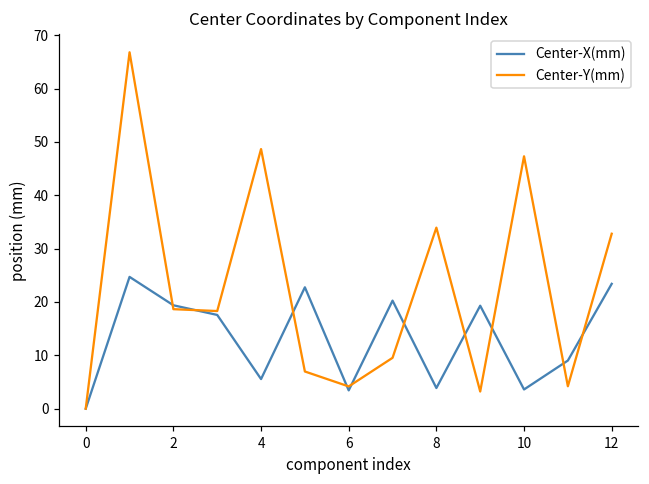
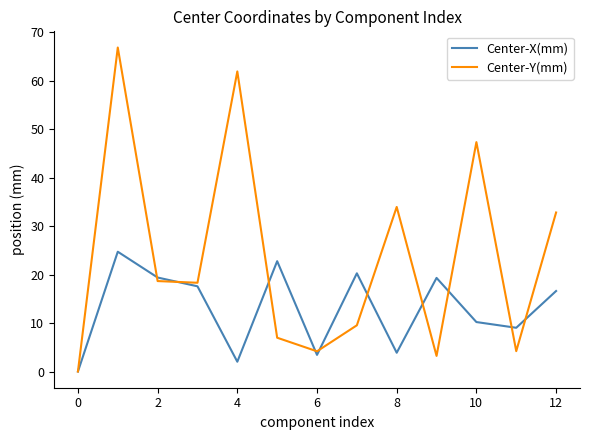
Center-X(mm), 4: 6 -> 2
Center-Y(mm), 4: 49 -> 62
Center-X(mm), 10: 4 -> 10
Center-X(mm), 12: 23 -> 17
